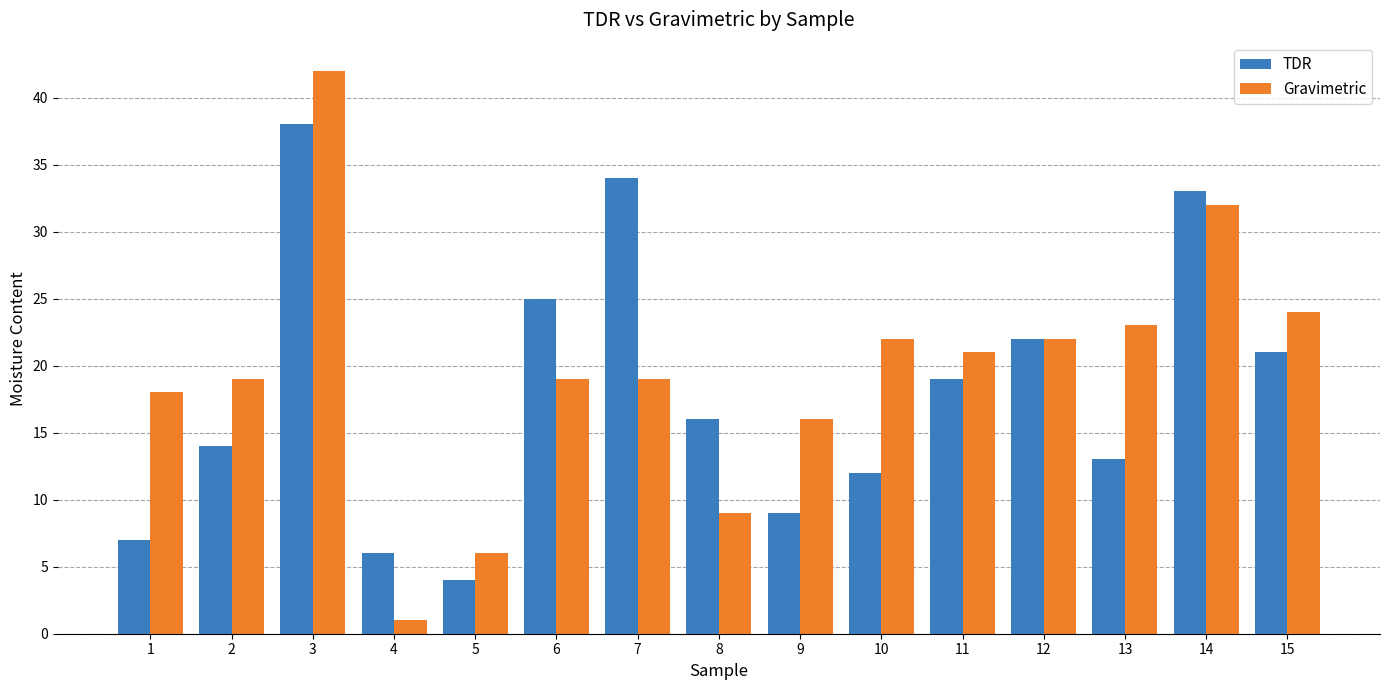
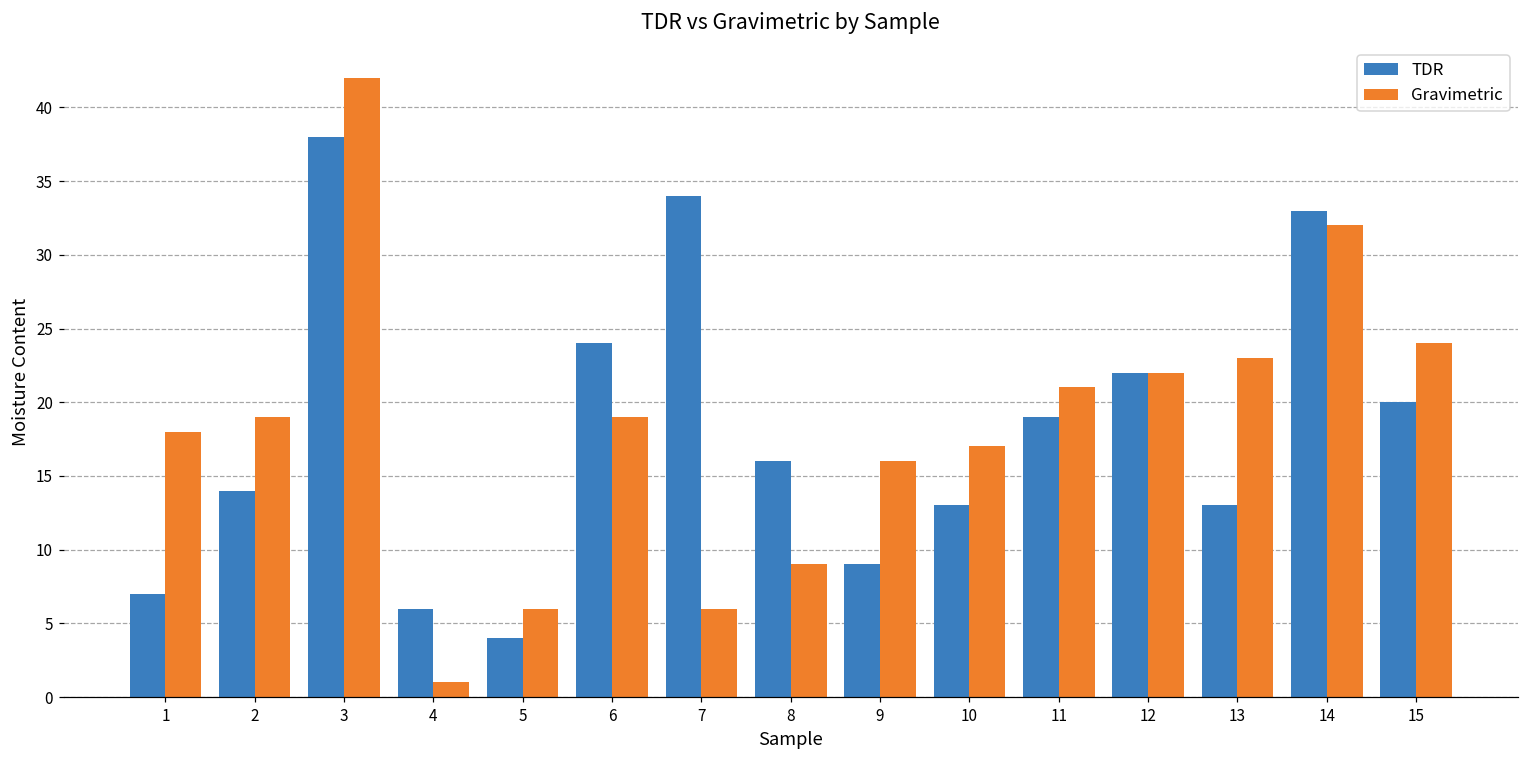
TDR, 6: 25 -> 24
Gravimetric, 7: 19 -> 6
TDR, 10: 12 -> 13
Gravimetric, 10: 22 -> 17
TDR, 15: 21 -> 20
